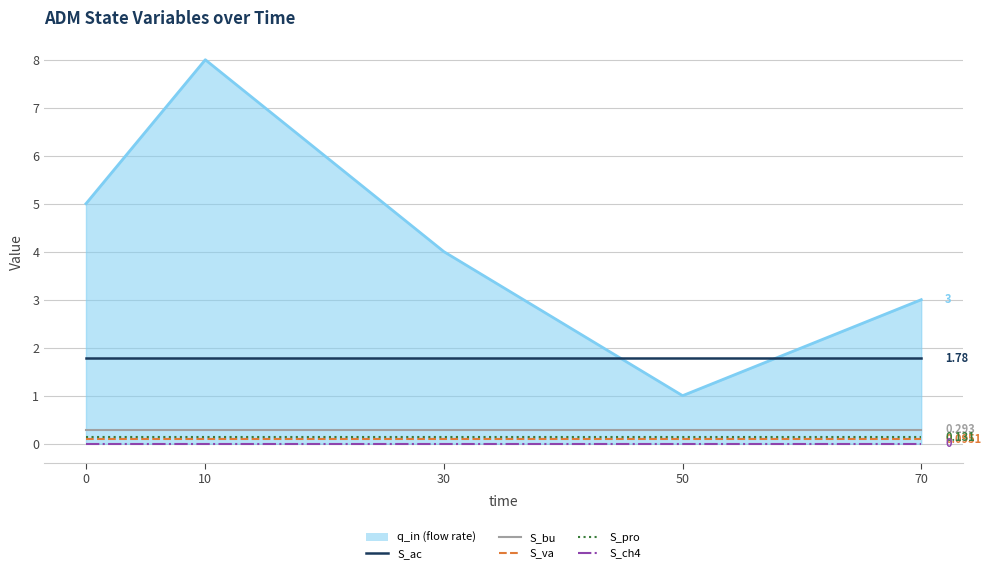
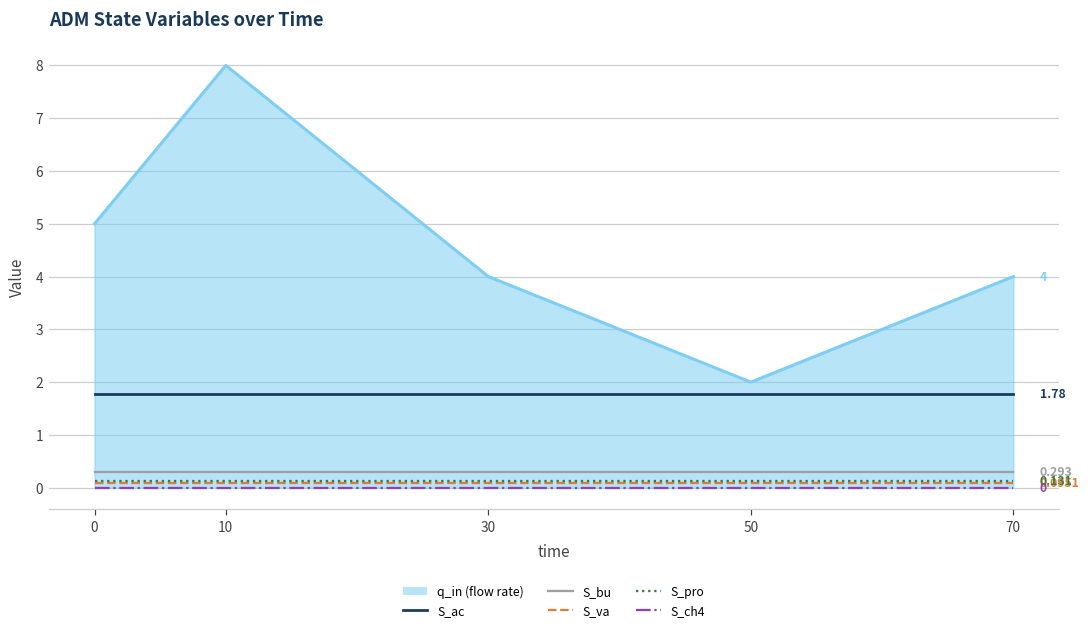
q_in (flow rate), 50: 1 -> 2
q_in (flow rate), 70: 3 -> 4
